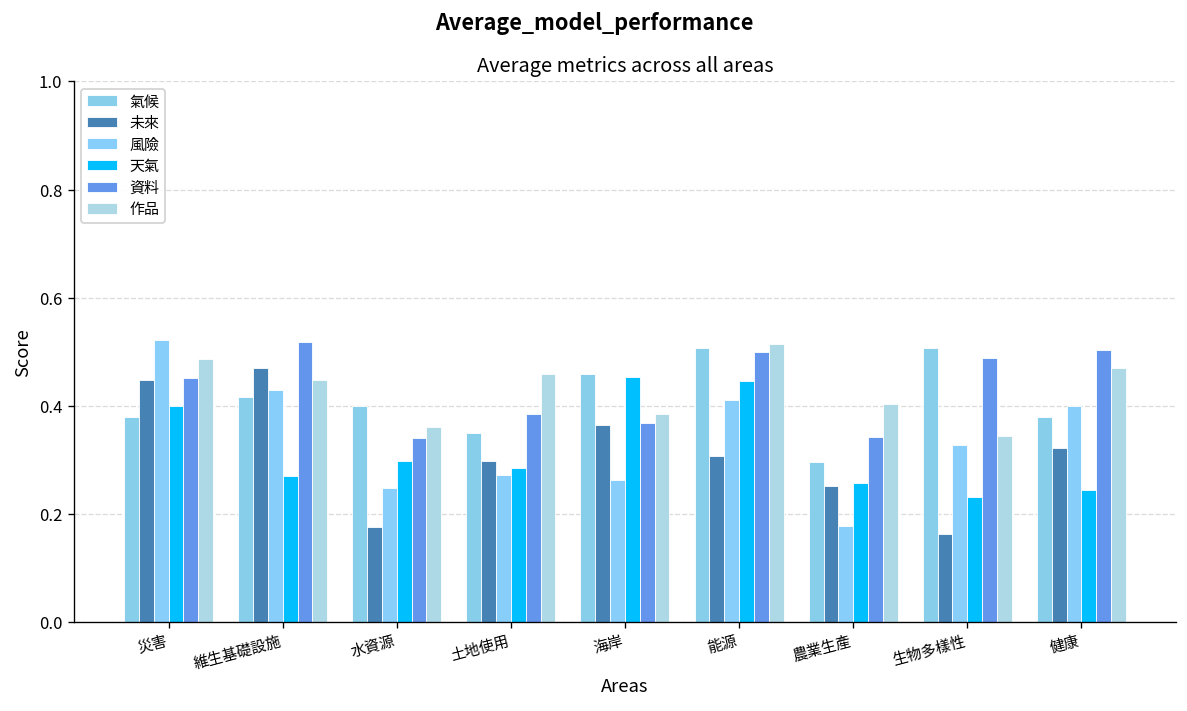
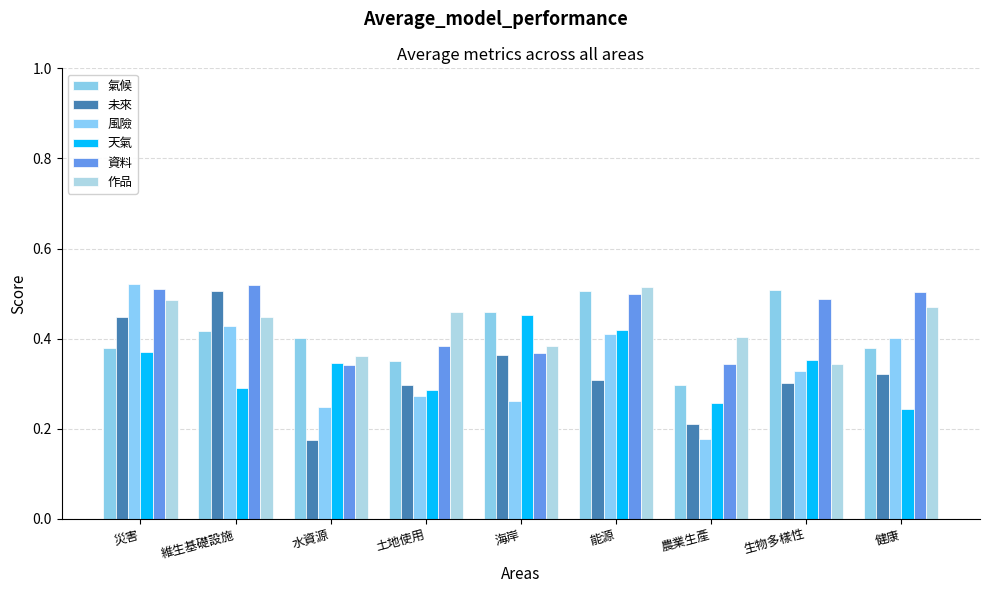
天氣, 災害: 0.40 -> 0.37
資料, 災害: 0.45 -> 0.51
未來, 維生基礎設施: 0.47 -> 0.50
天氣, 維生基礎設施: 0.27 -> 0.29
天氣, 水資源: 0.30 -> 0.35
天氣, 能源: 0.45 -> 0.42
未來, 農業生產: 0.25 -> 0.21
未來, 生物多樣性: 0.16 -> 0.30
天氣, 生物多樣性: 0.23 -> 0.35
